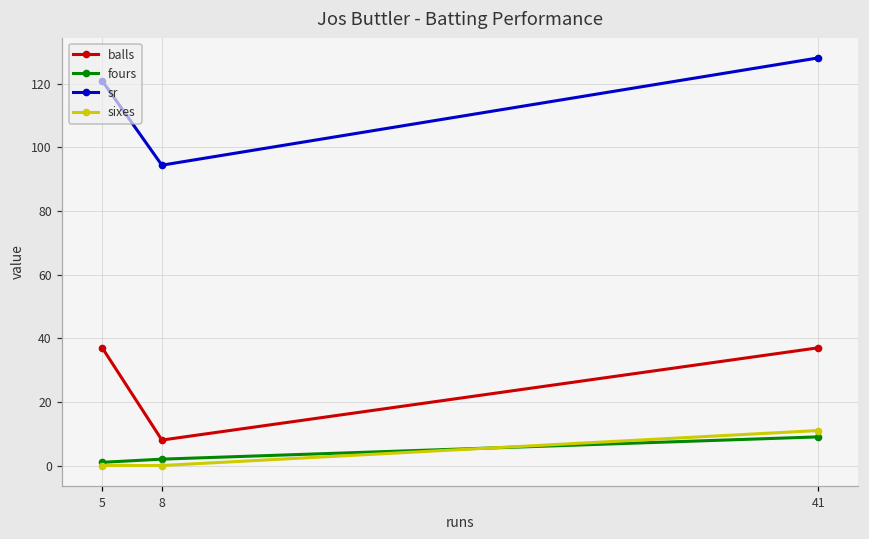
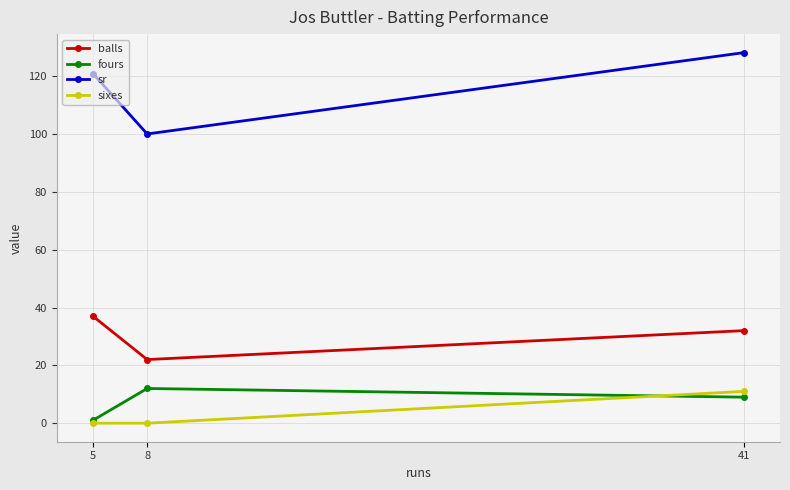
balls, 8: 8 -> 22
fours, 8: 2 -> 12
sr, 8: 94 -> 100
balls, 41: 37 -> 32
